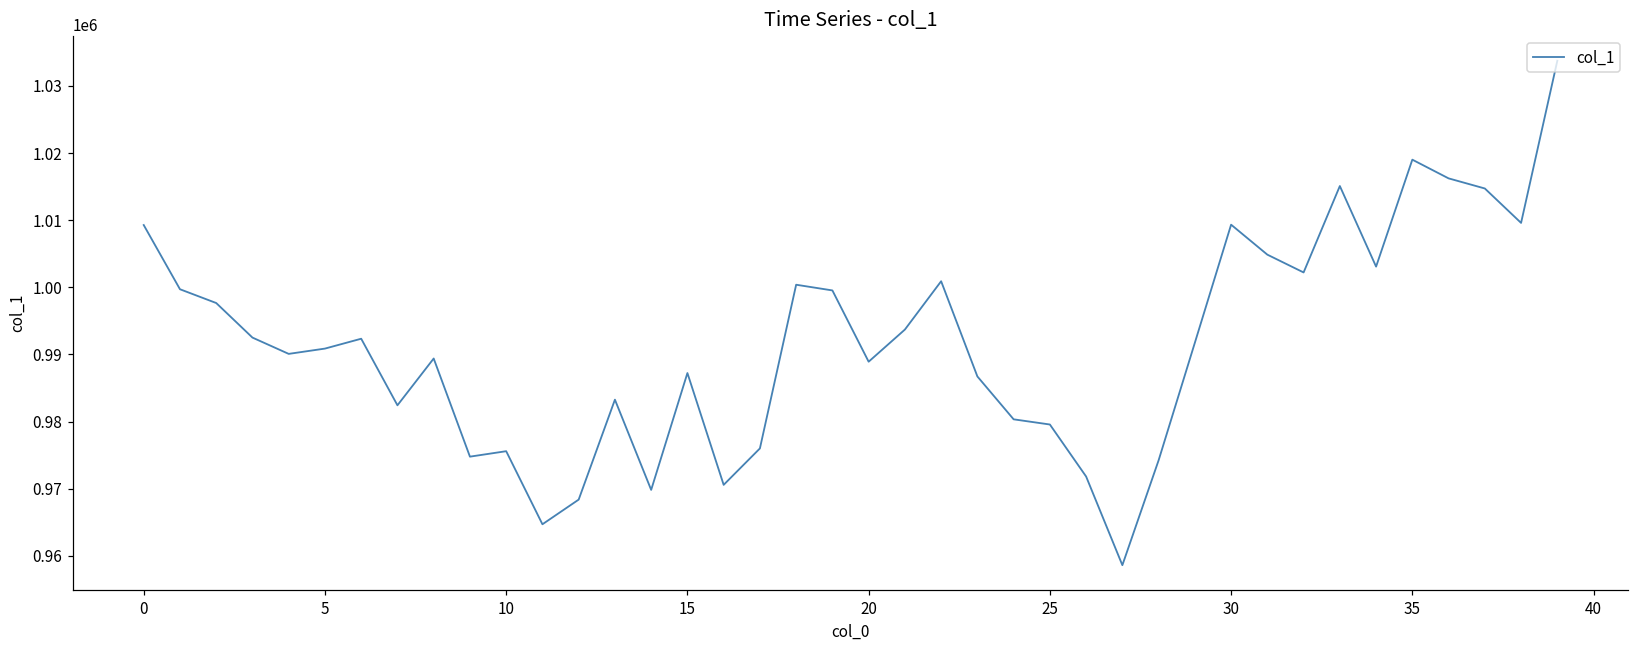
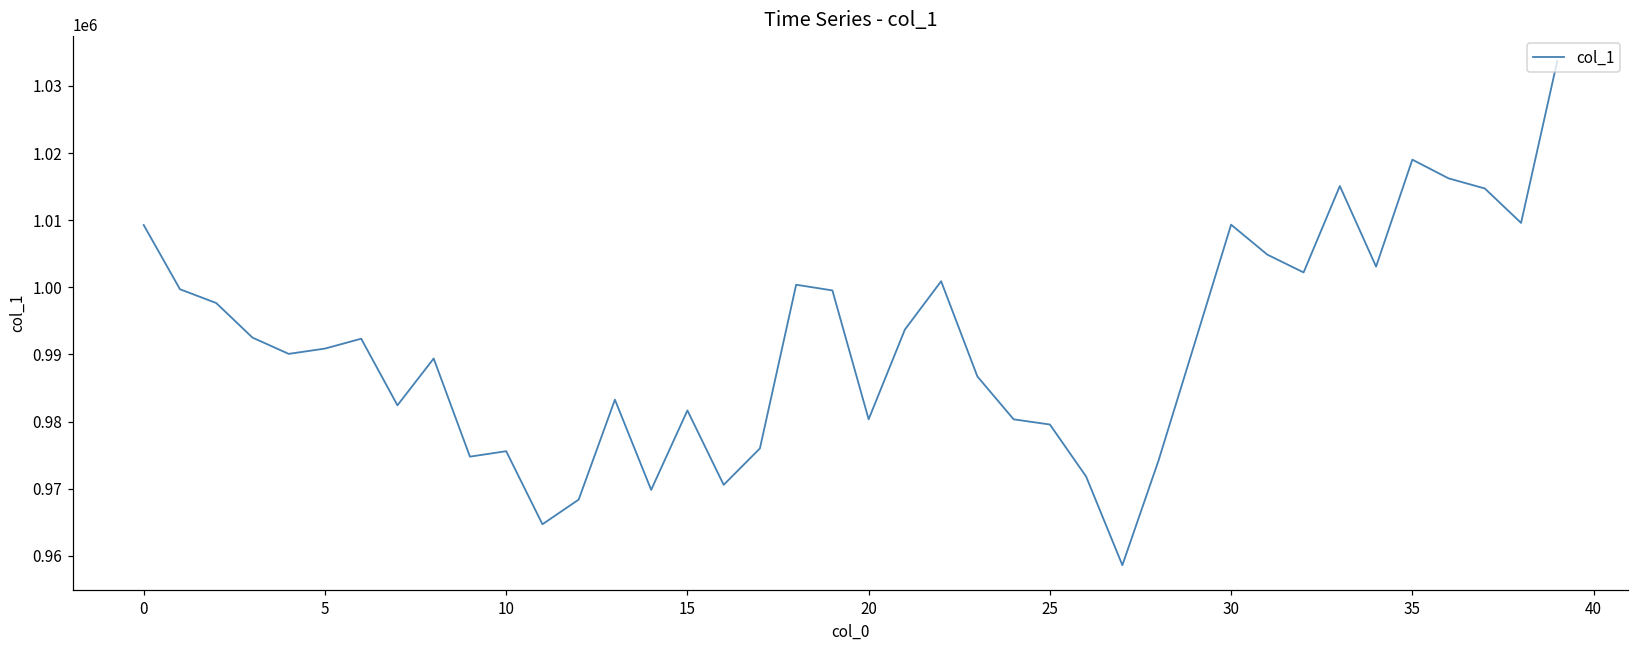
15: 987000 -> 982000
20: 989000 -> 980000
